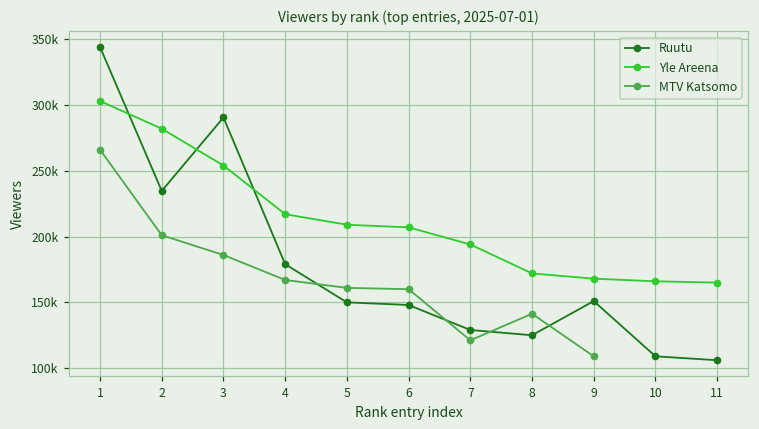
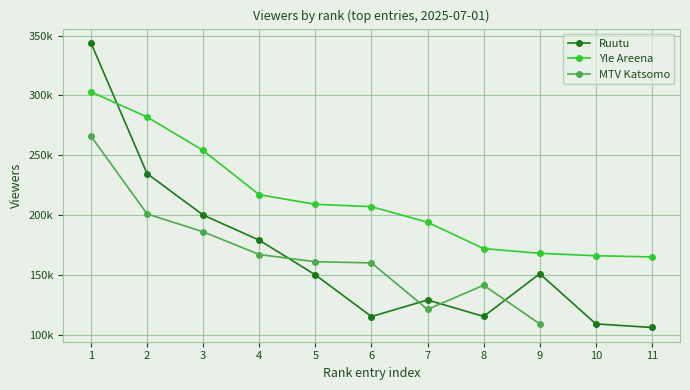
Ruutu, 3: 291000 -> 200000
Ruutu, 6: 148000 -> 115000
Ruutu, 8: 125000 -> 115000
